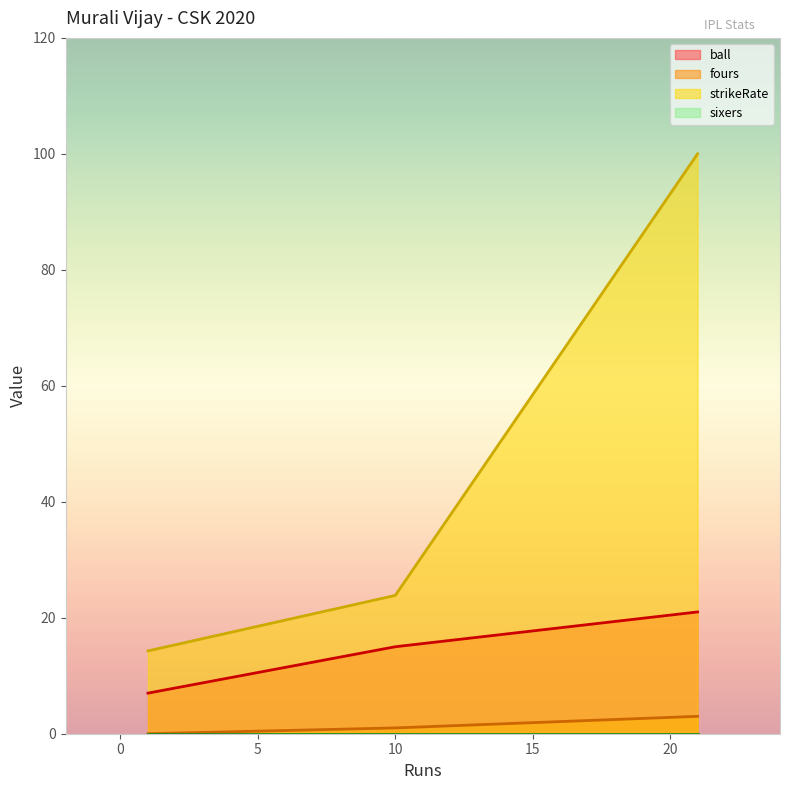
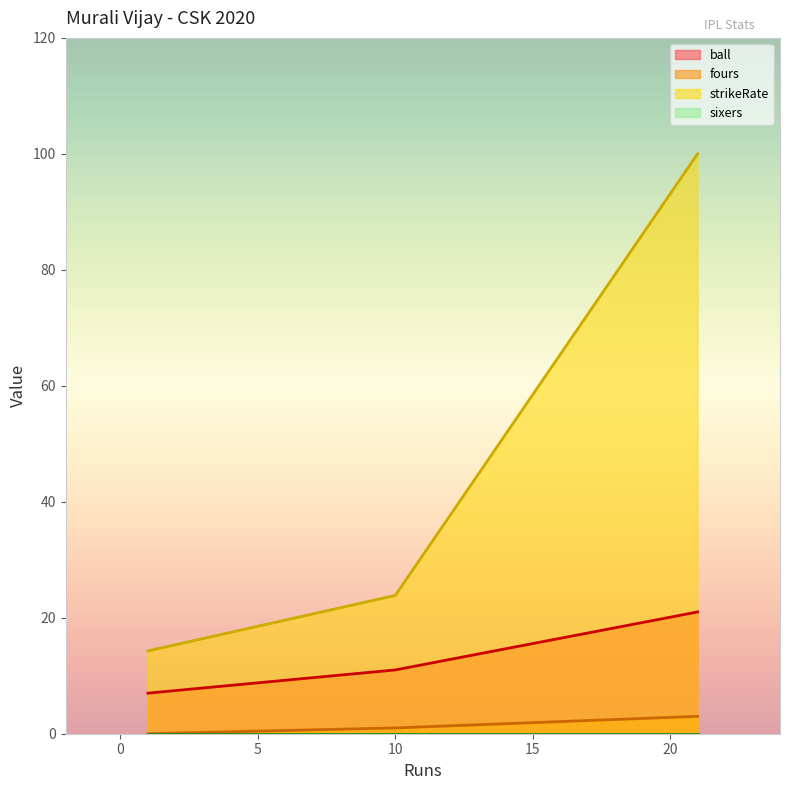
ball, 10: 15 -> 11
